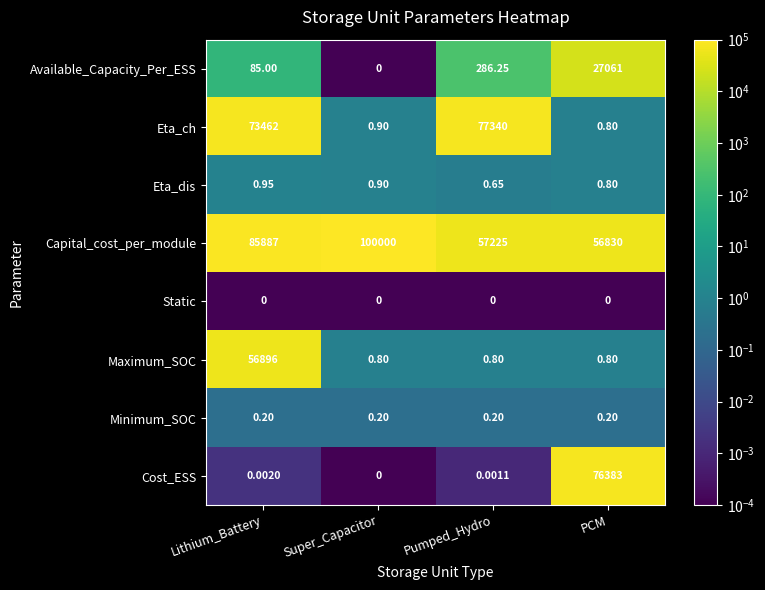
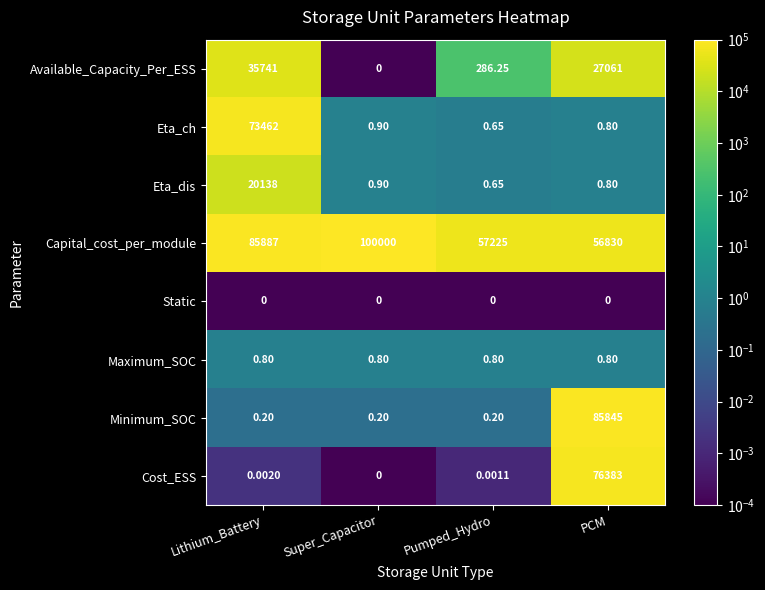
Available_Capacity_Per_ESS, Lithium_Battery: 85.00 -> 35741
Eta_ch, Pumped_Hydro: 77340 -> 0.65
Eta_dis, Lithium_Battery: 0.95 -> 20138
Maximum_SOC, Lithium_Battery: 56896 -> 0.80
Minimum_SOC, PCM: 0.20 -> 85845
